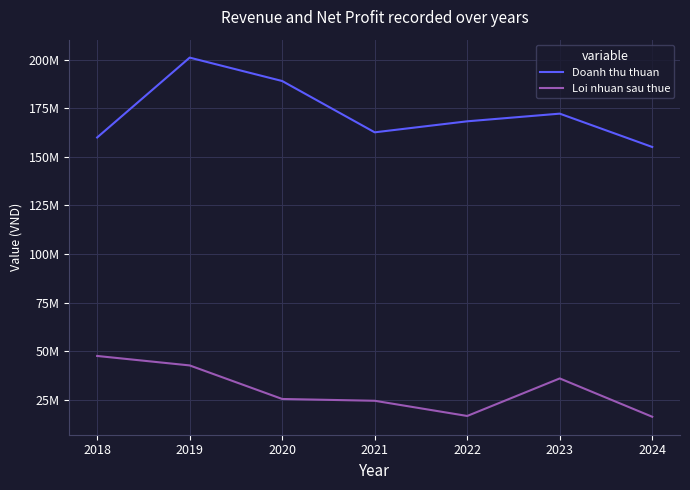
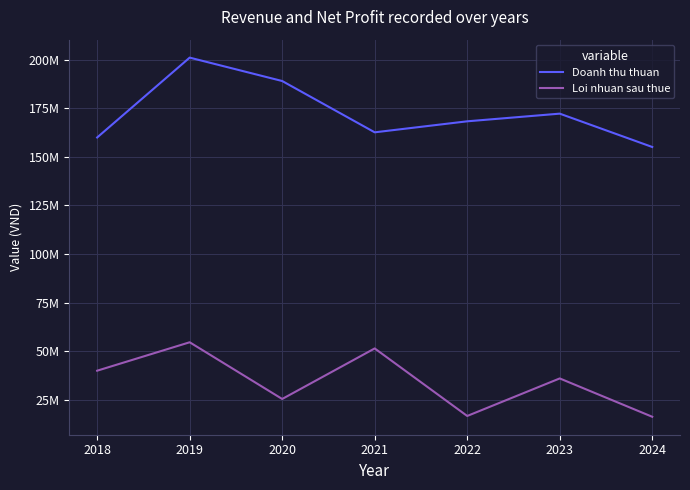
Loi nhuan sau thue, 2018: 48000000 -> 40000000
Loi nhuan sau thue, 2019: 43000000 -> 55000000
Loi nhuan sau thue, 2021: 24000000 -> 51000000
